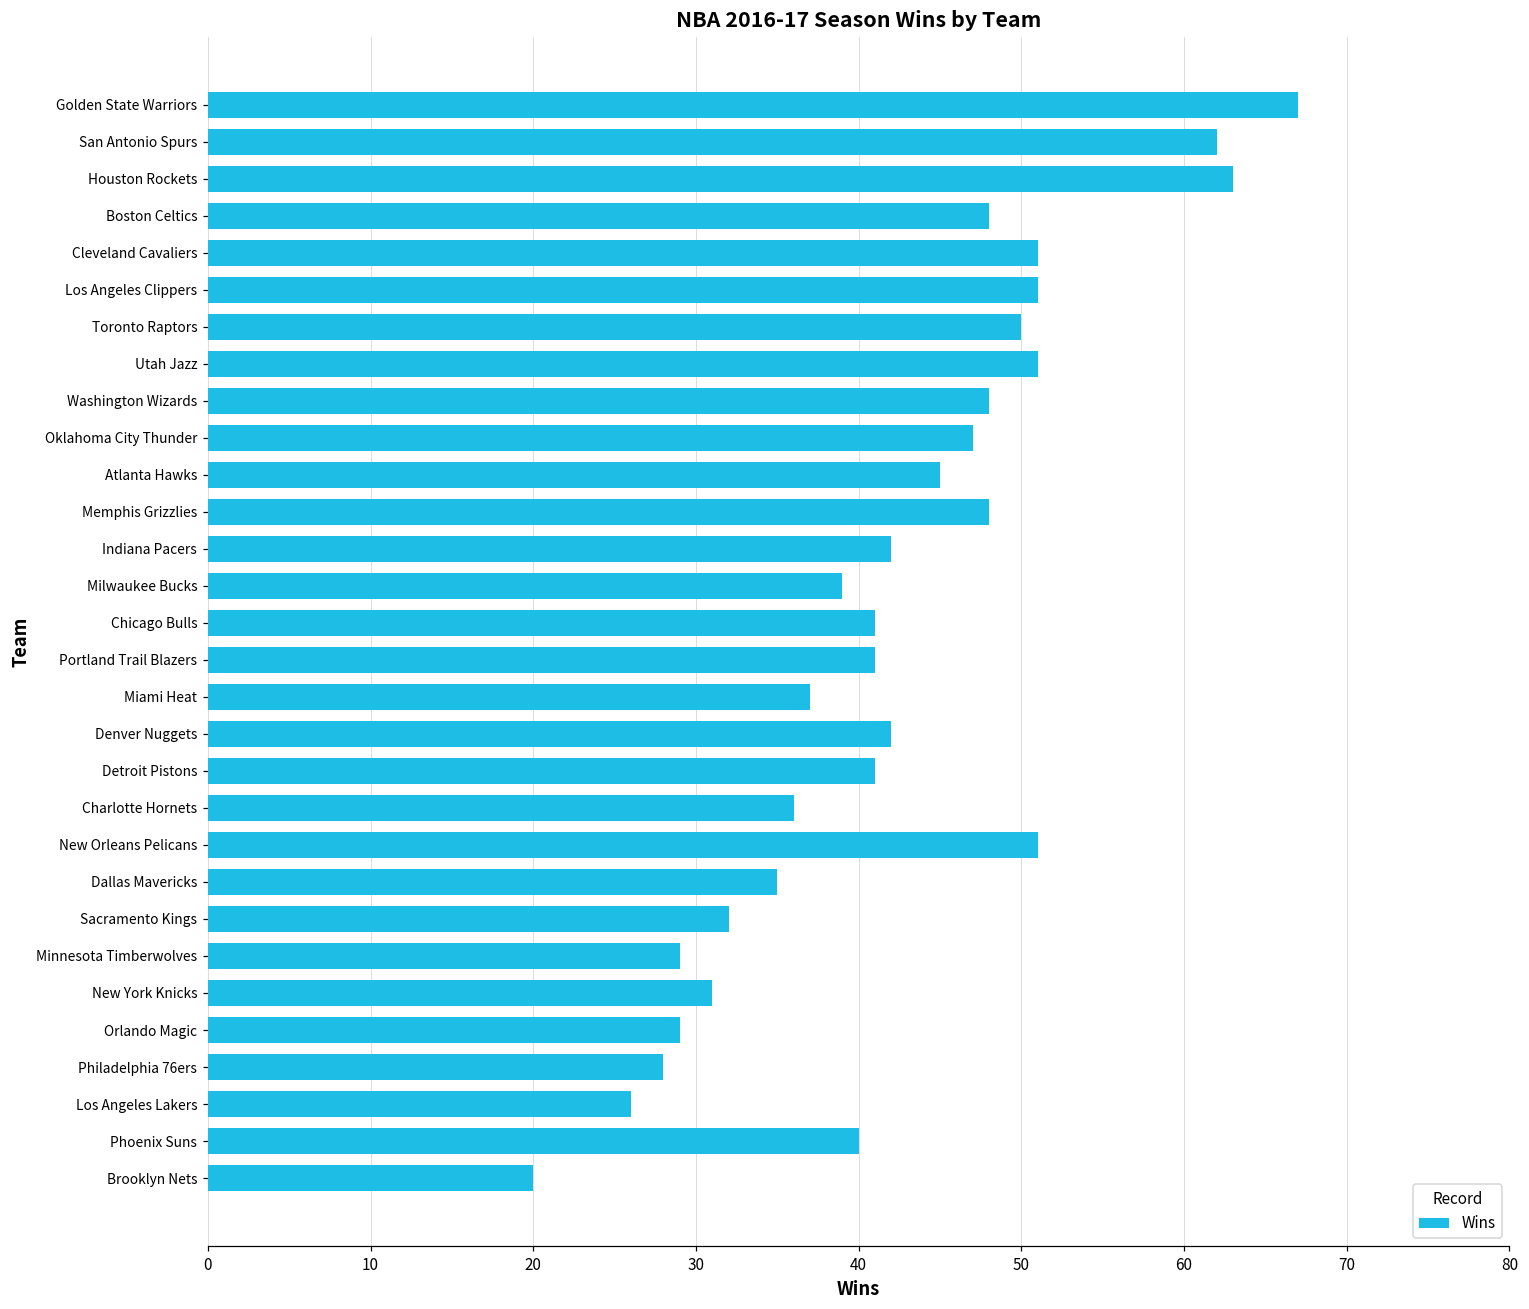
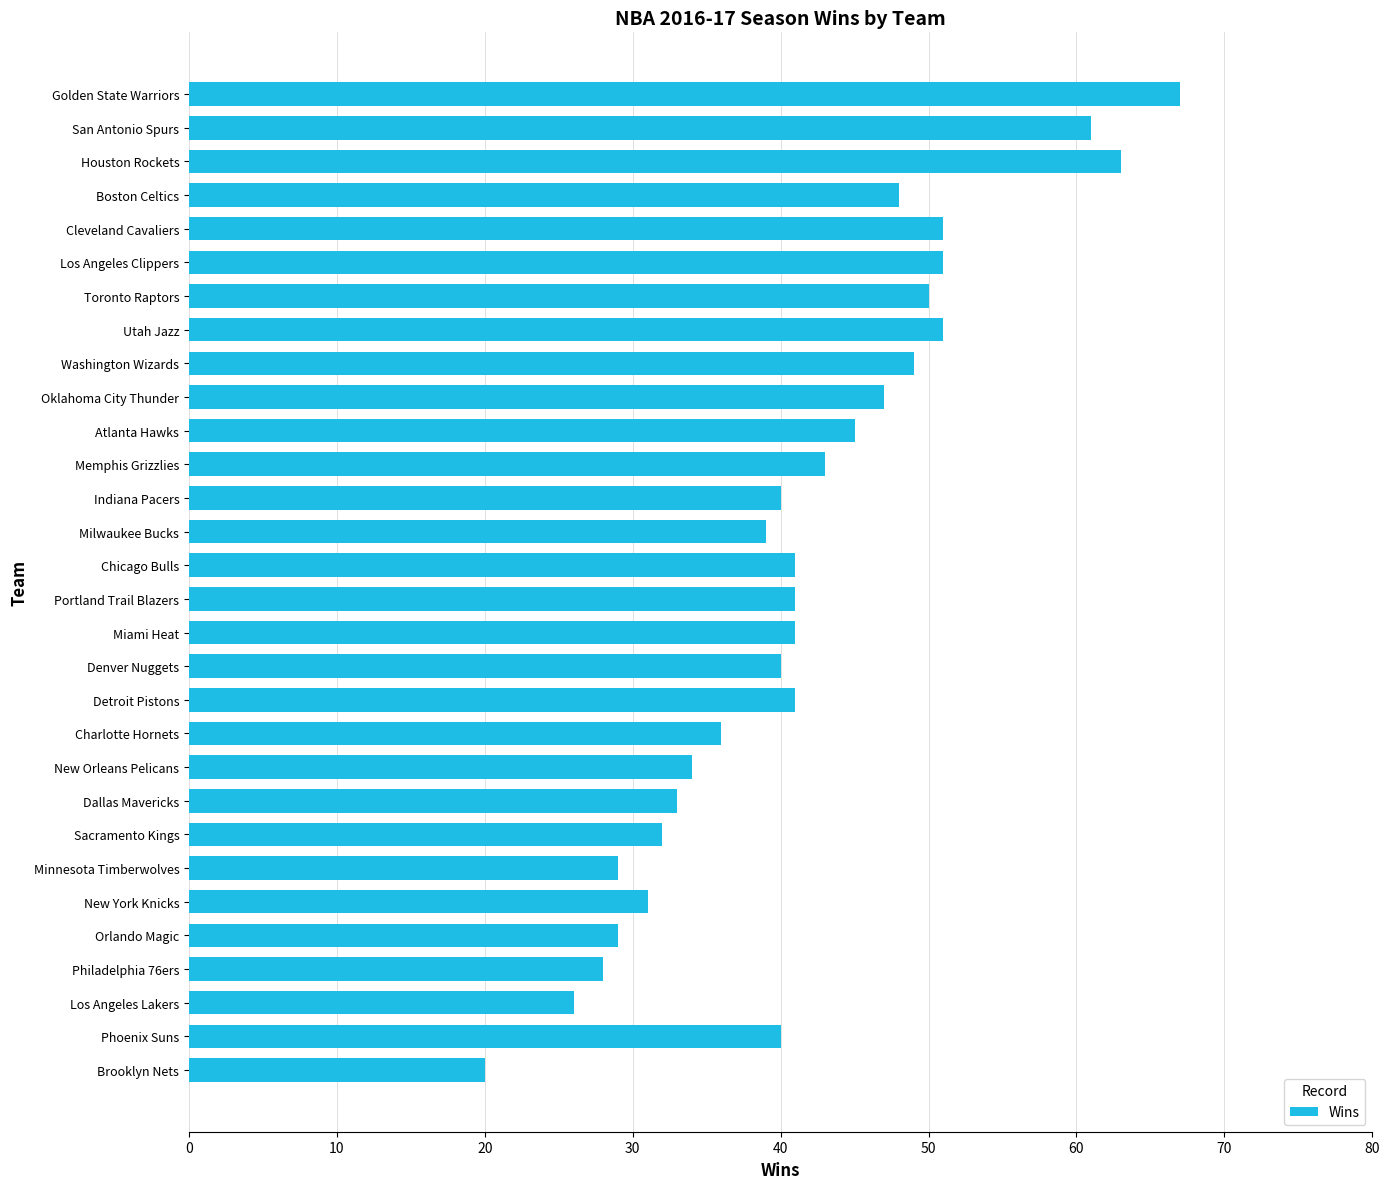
San Antonio Spurs: 62 -> 61
Washington Wizards: 48 -> 49
Memphis Grizzlies: 48 -> 43
Indiana Pacers: 42 -> 40
Miami Heat: 37 -> 41
Denver Nuggets: 42 -> 40
New Orleans Pelicans: 51 -> 34
Dallas Mavericks: 35 -> 33
